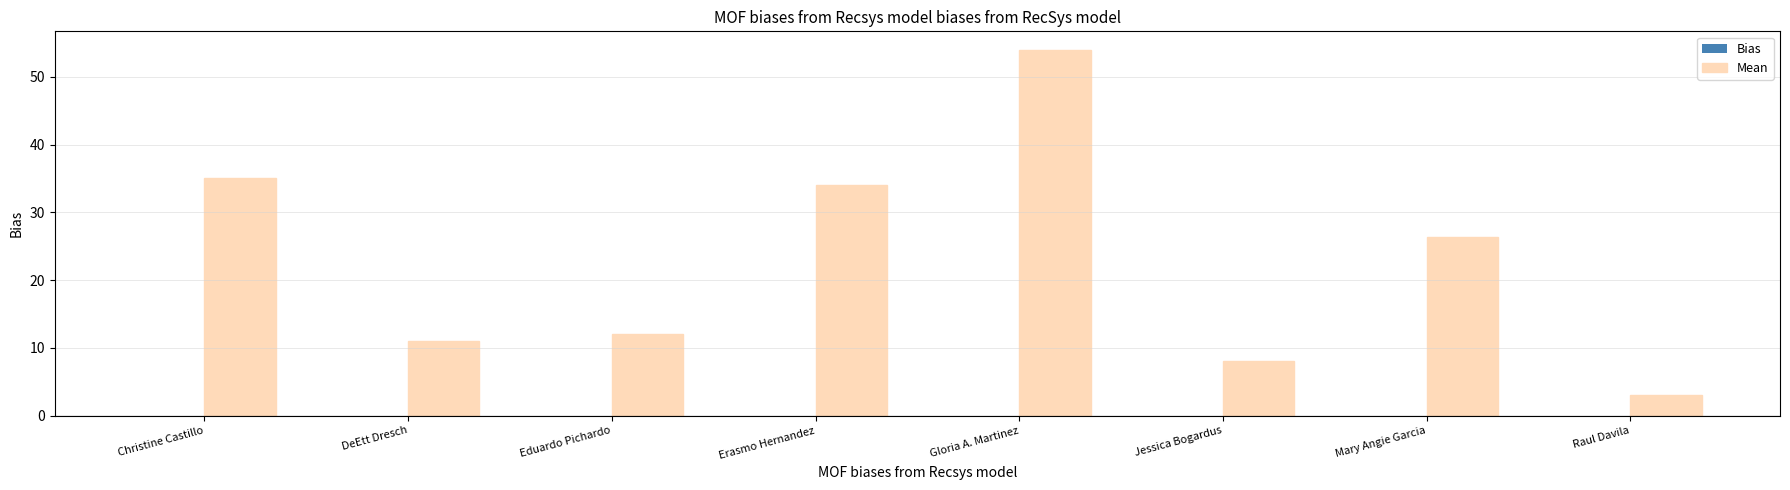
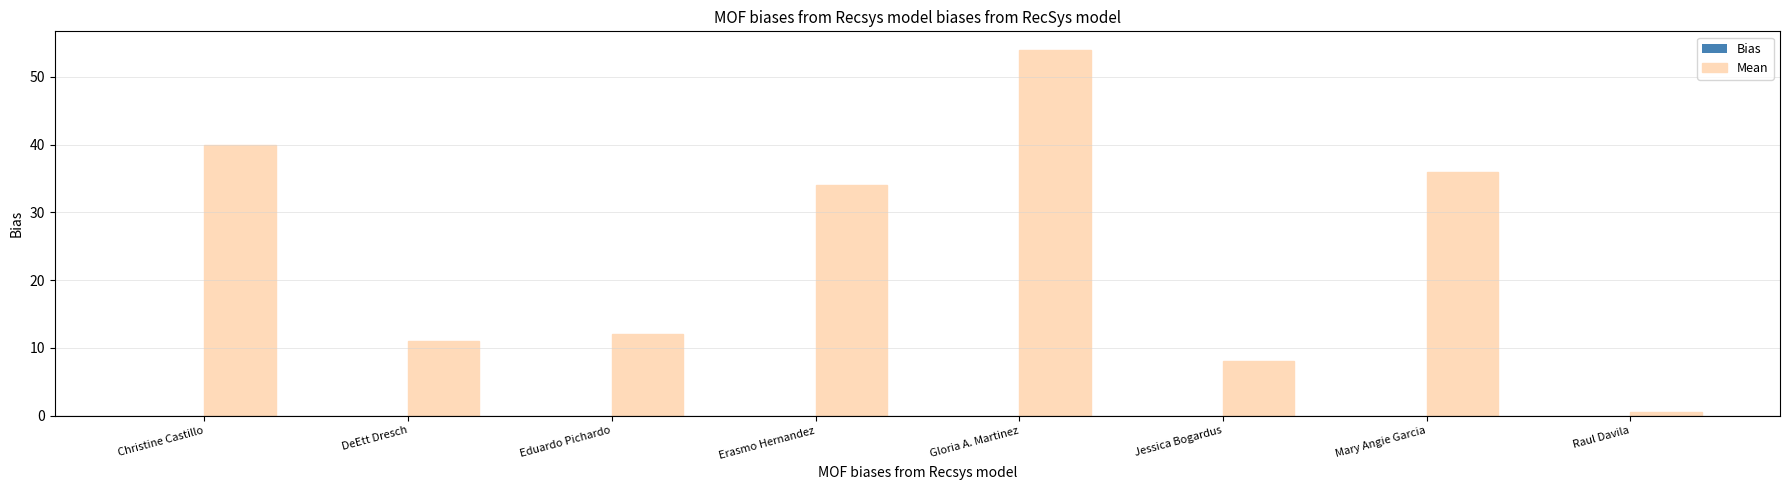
Mean, Christine Castillo: 35 -> 40
Mean, Mary Angie Garcia: 26 -> 36
Mean, Raul Davila: 3 -> 1
